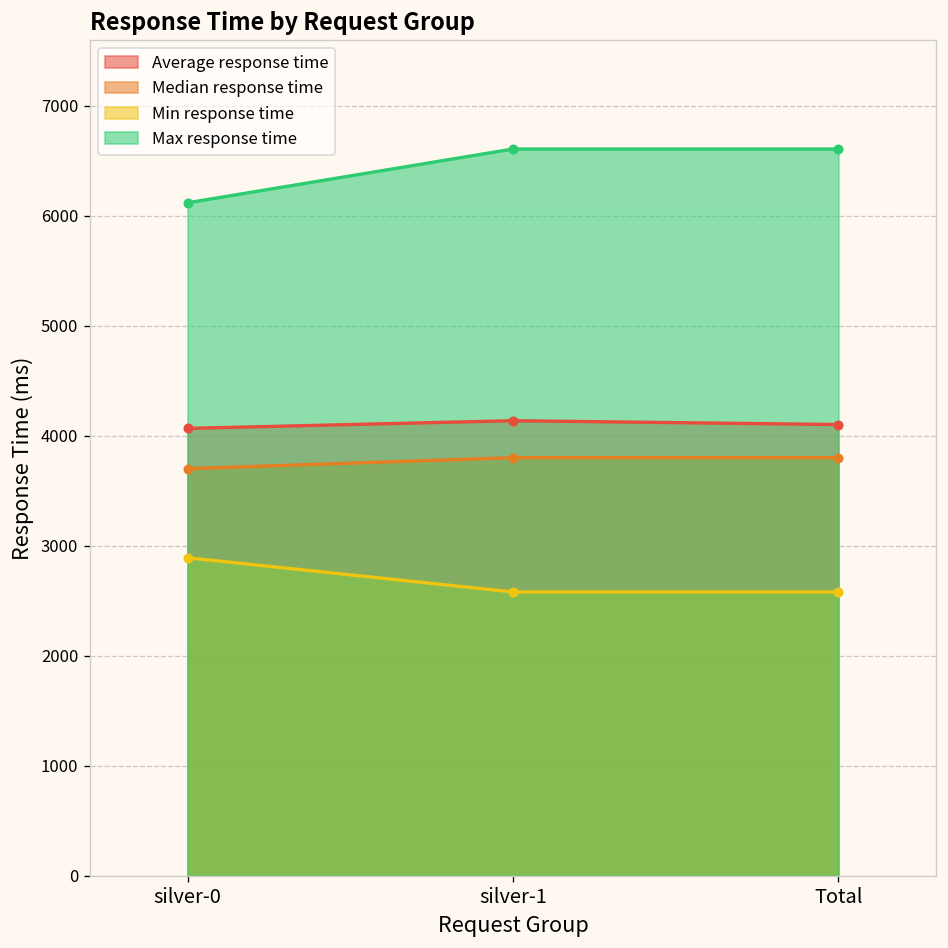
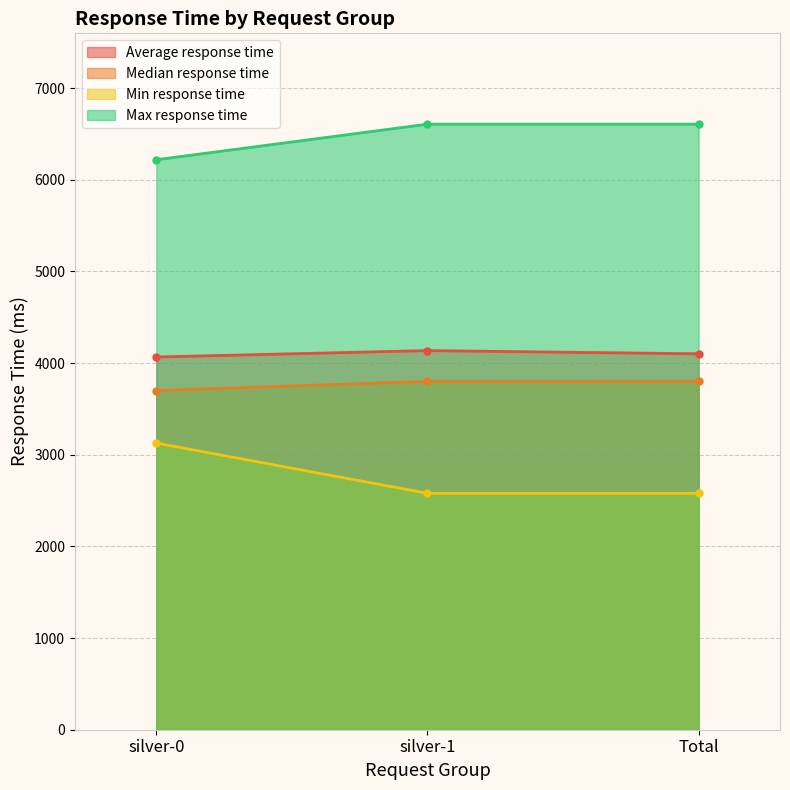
Min response time, silver-0: 2900 -> 3100
Max response time, silver-0: 6100 -> 6200
